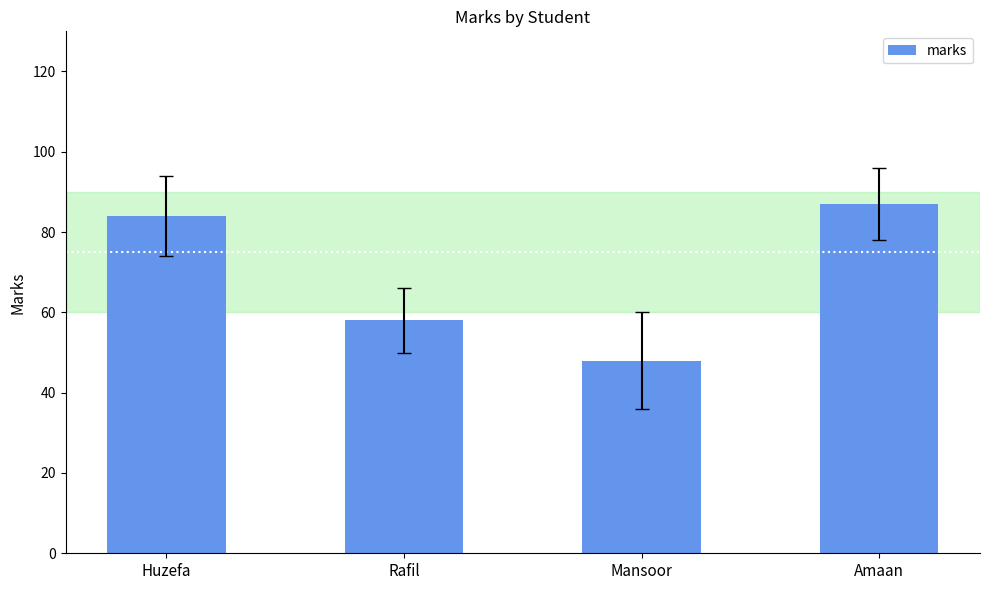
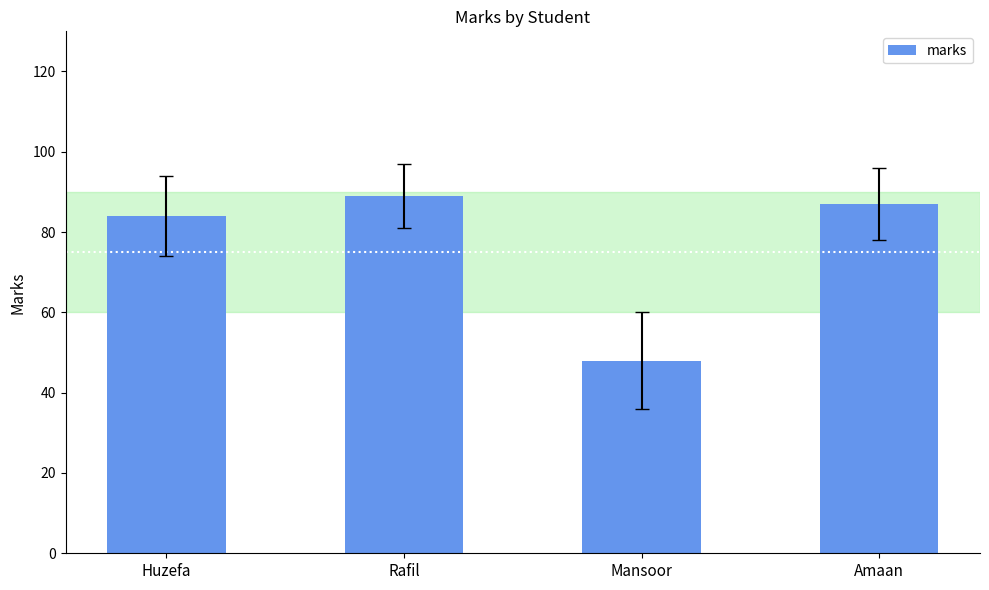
marks, Rafil: 58 -> 89
